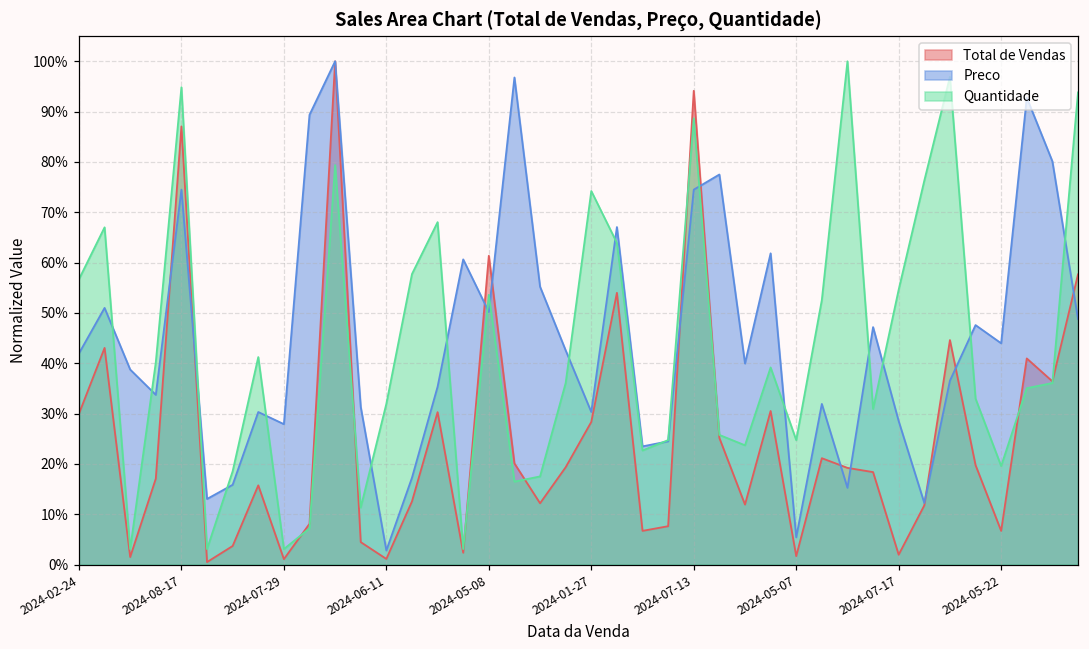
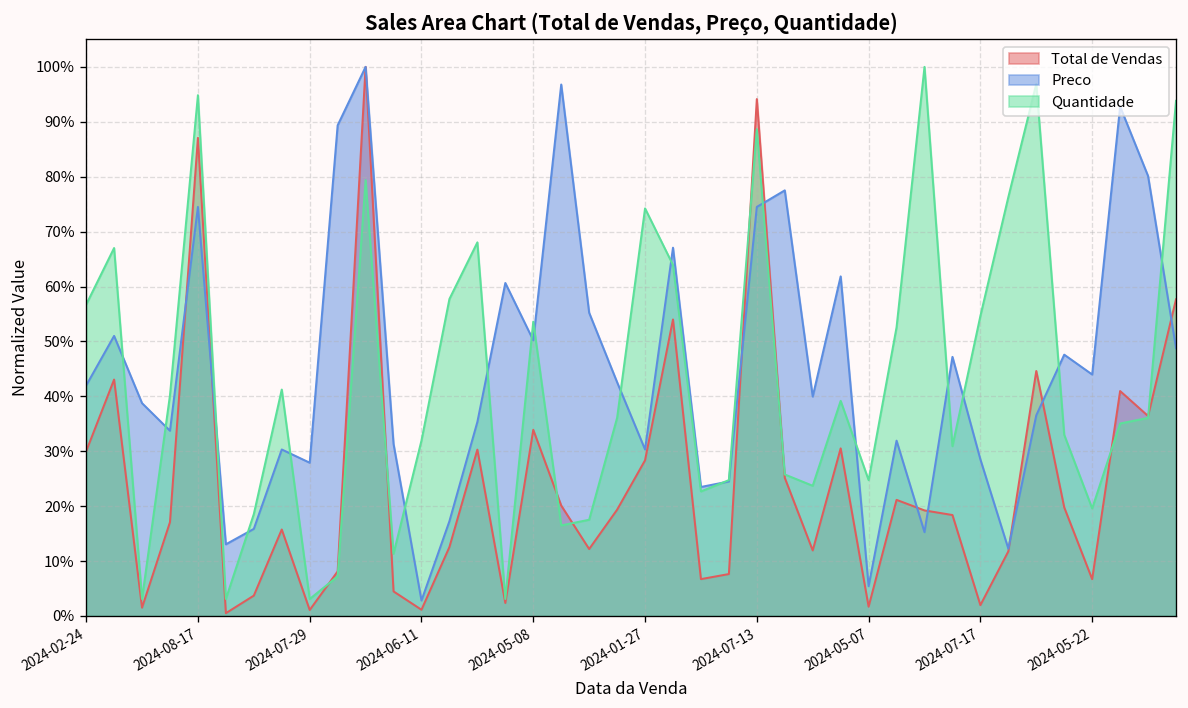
Total de Vendas, 2024-05-08: 61% -> 34%
